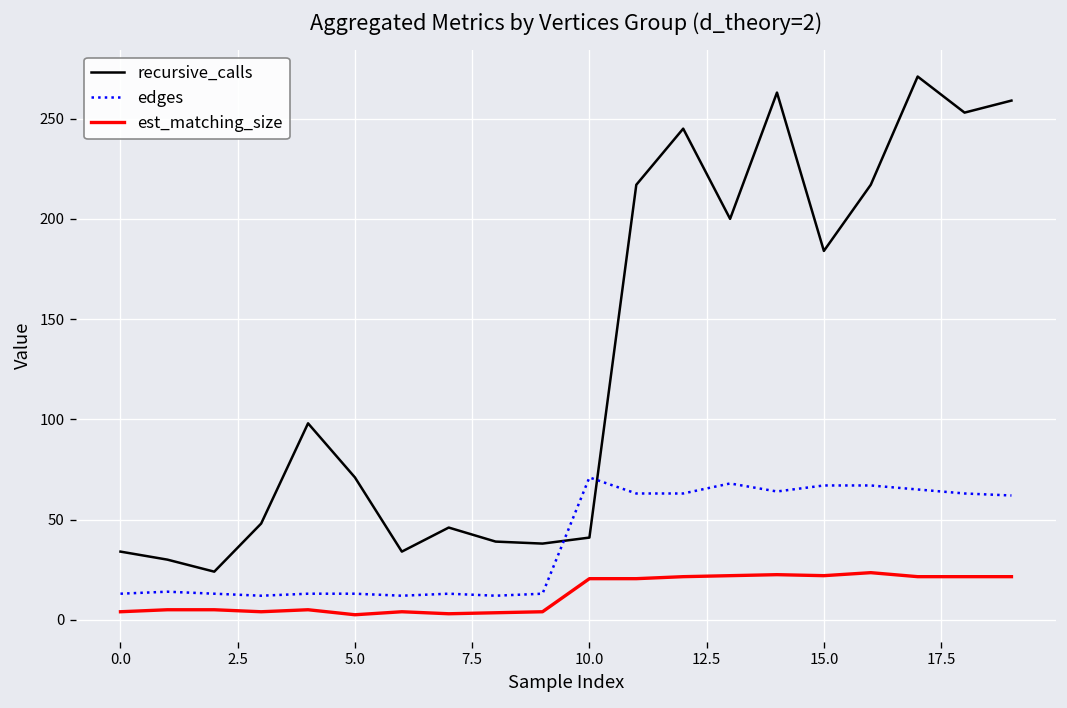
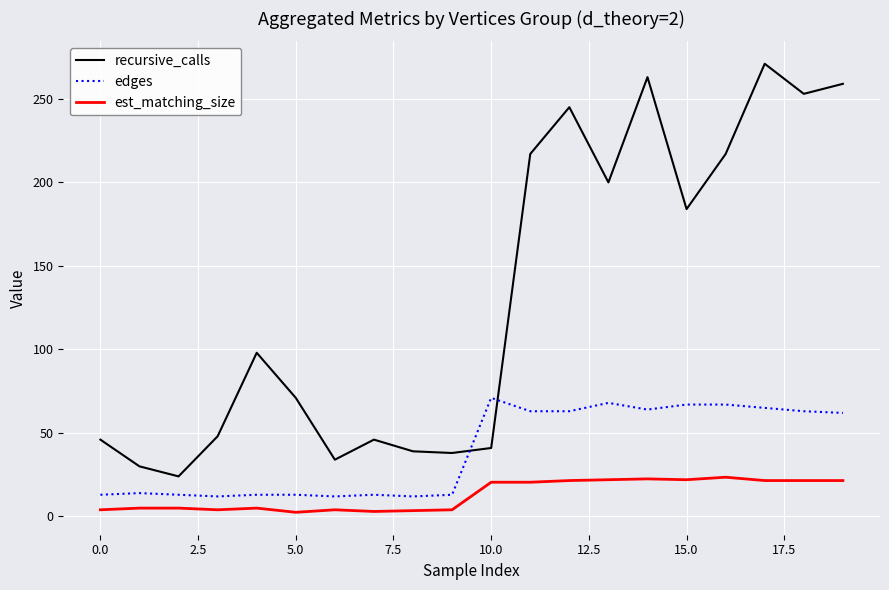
recursive_calls, 0.0: 34 -> 46
